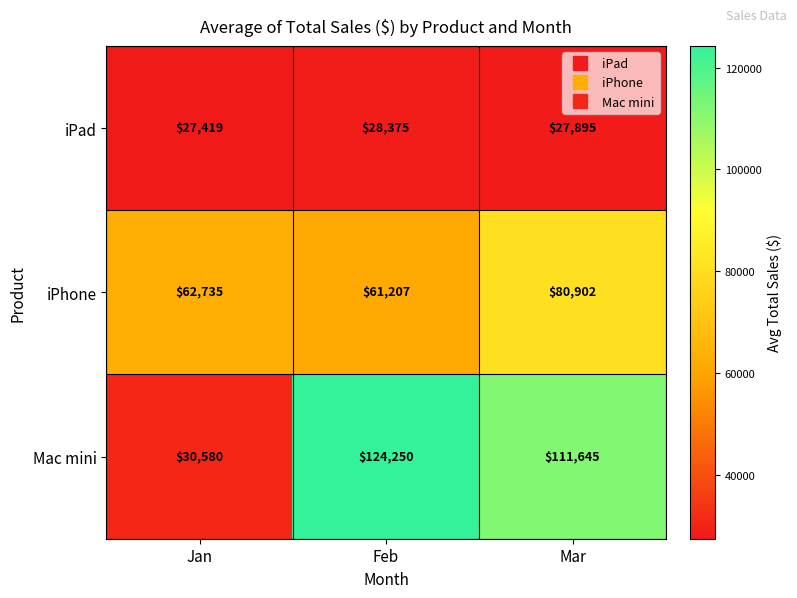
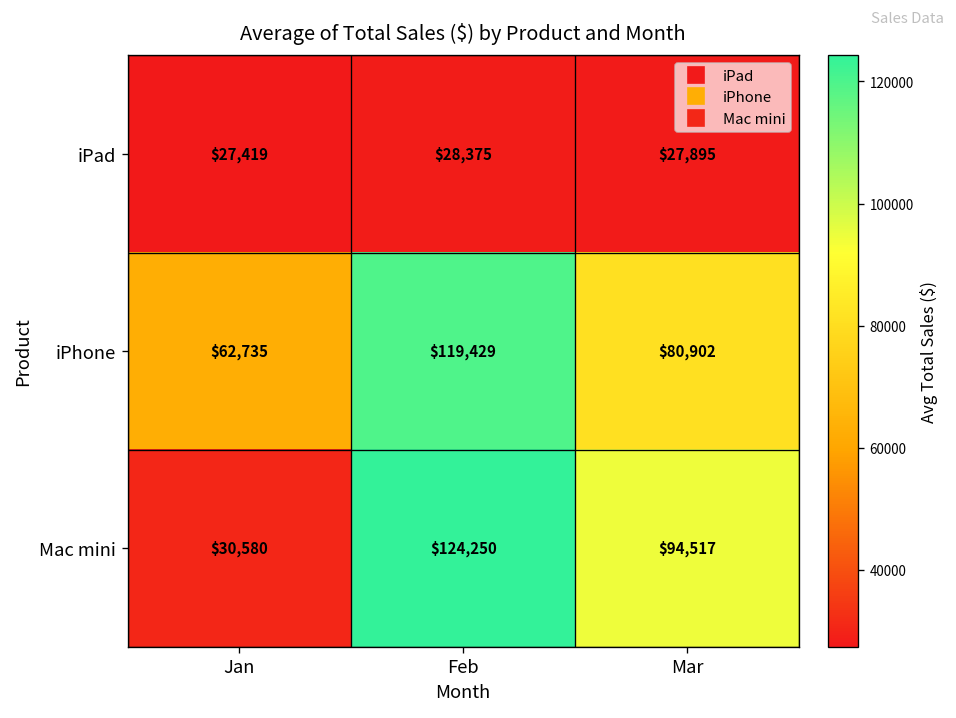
iPhone, Feb: $61,207 -> $119,429
Mac mini, Mar: $111,645 -> $94,517
